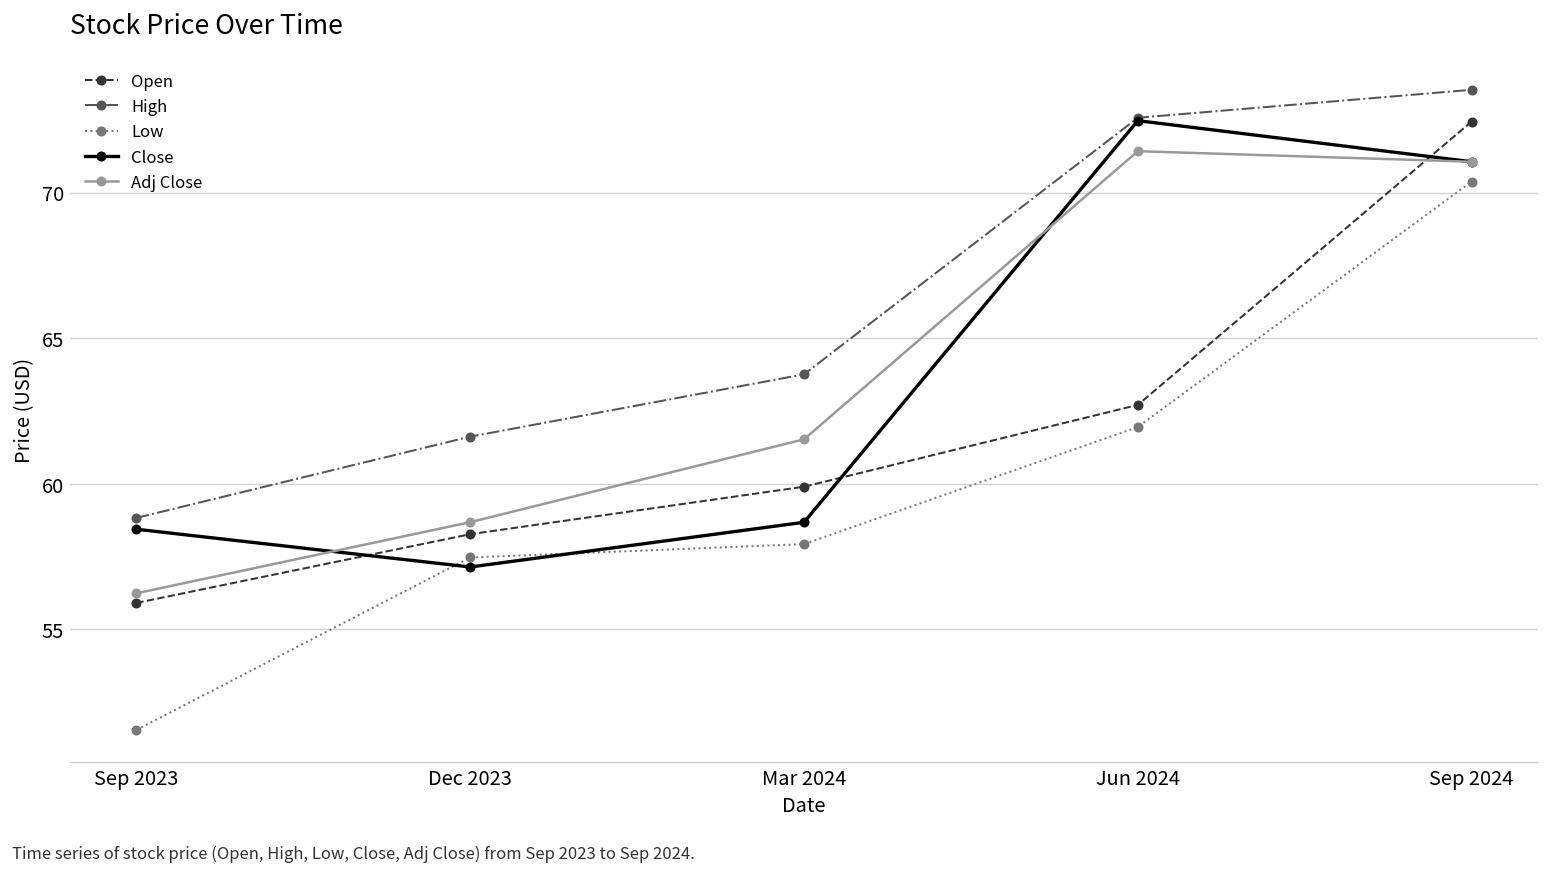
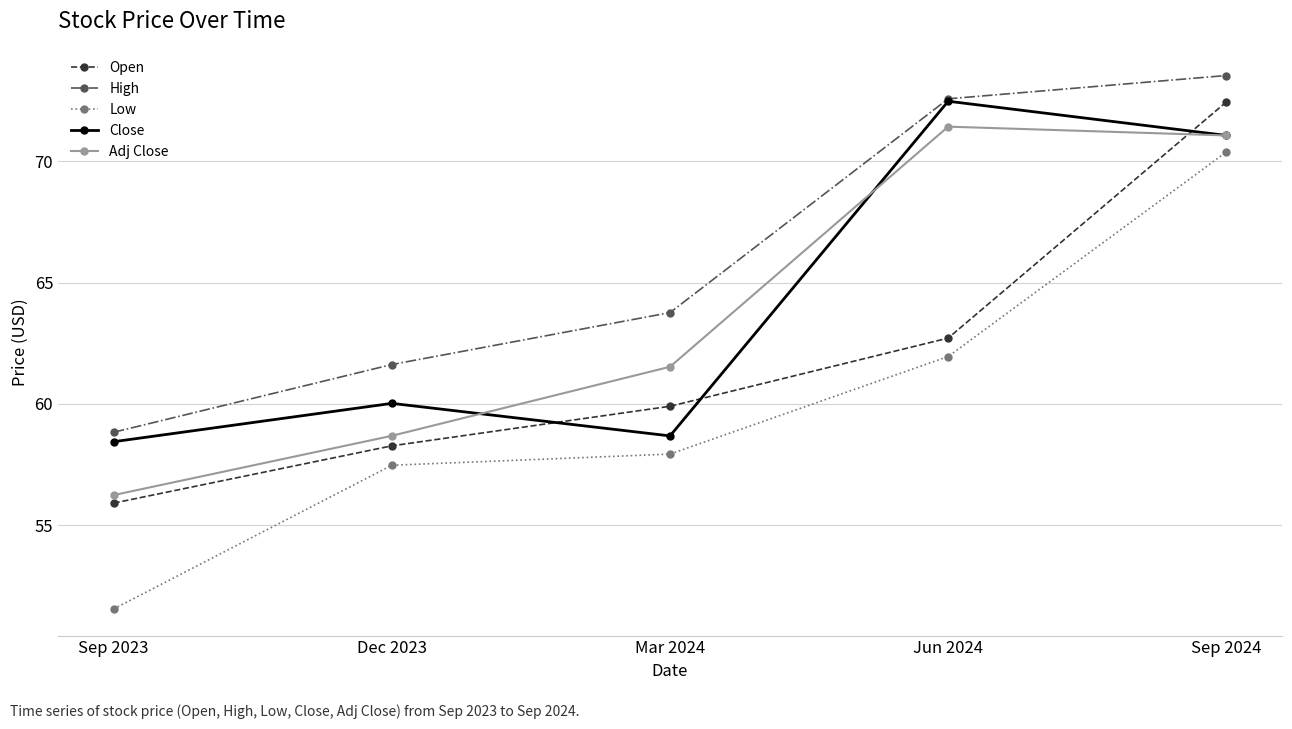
Close, Dec 2023: 57.1 -> 60.0
